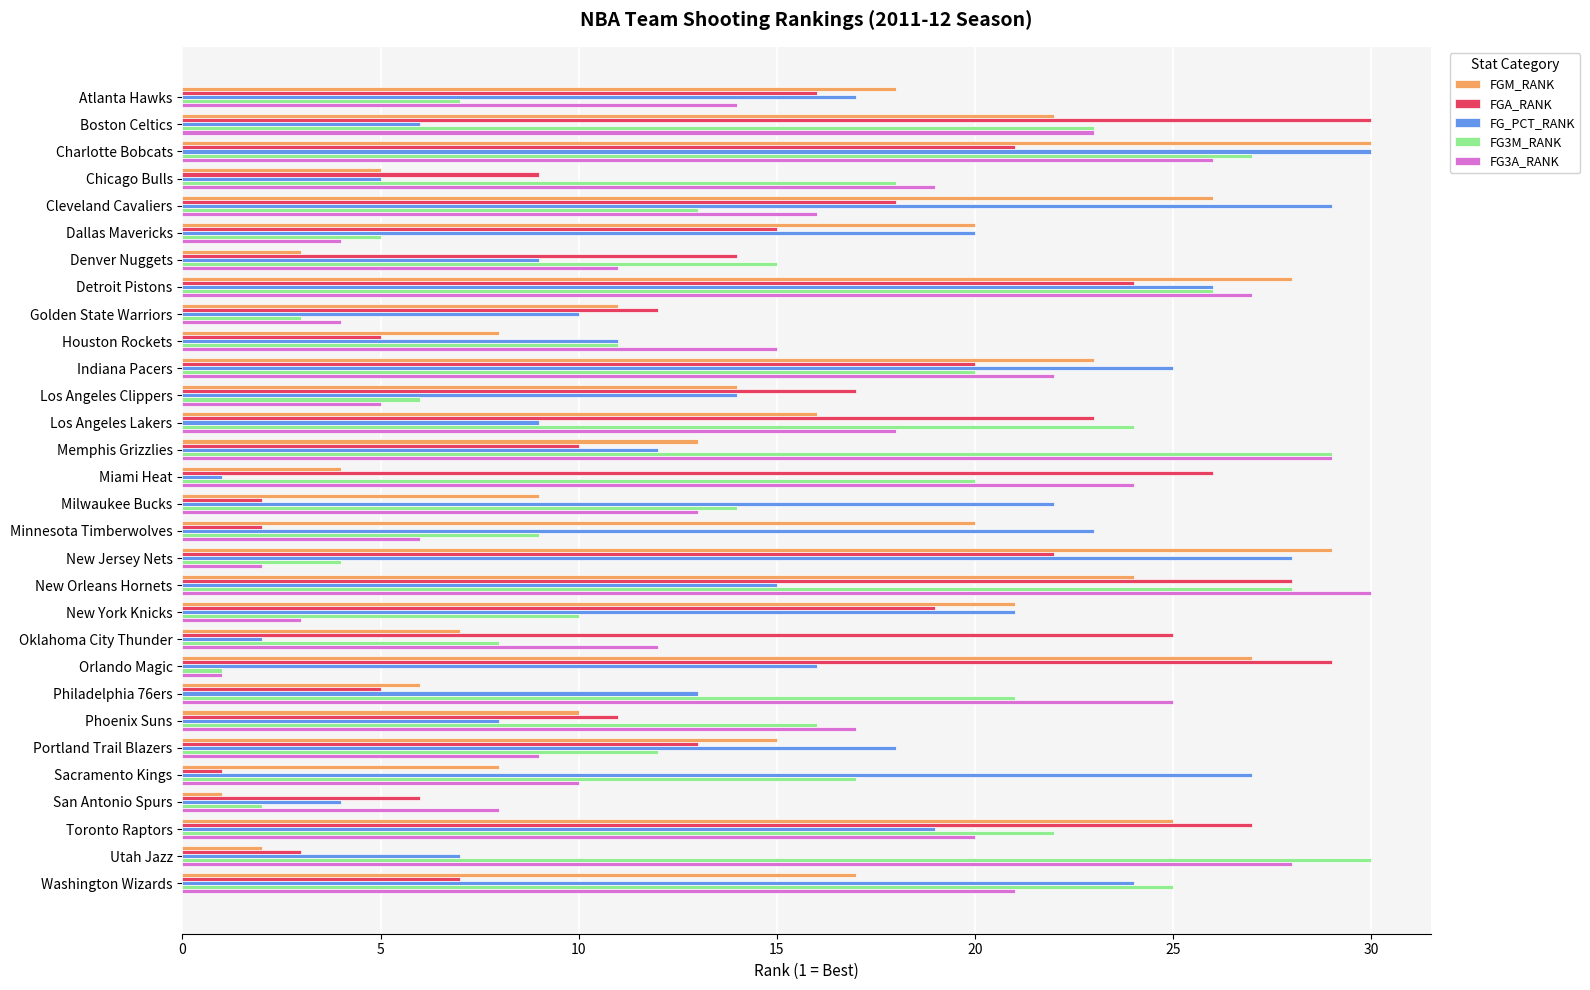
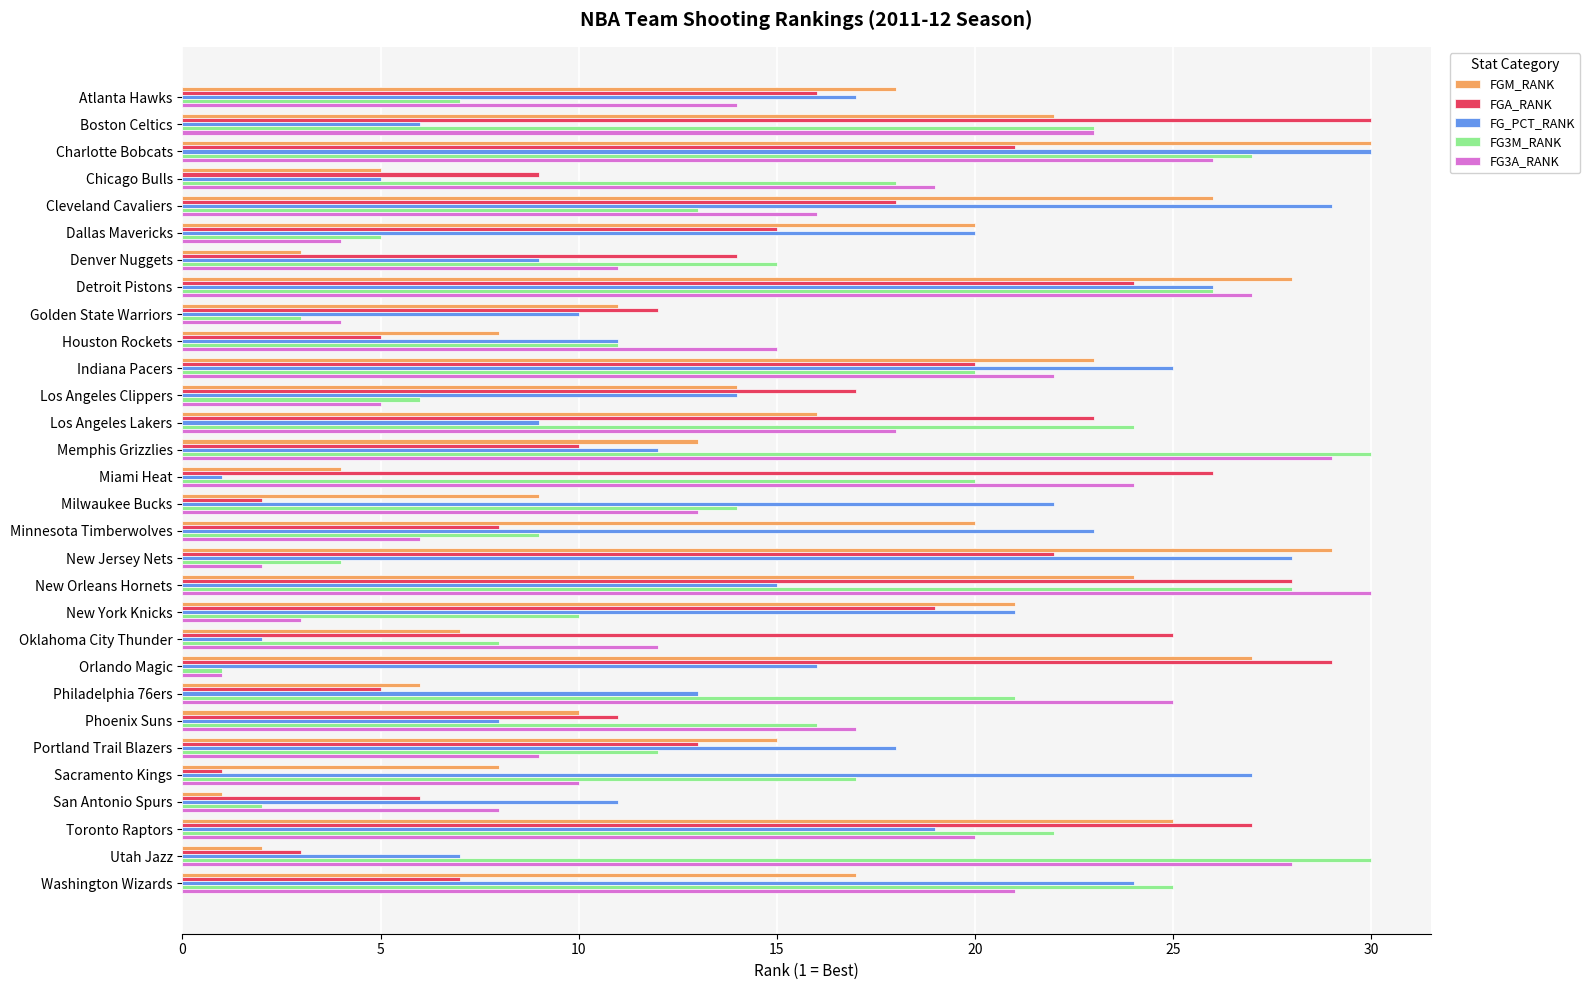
FG3M_RANK, Memphis Grizzlies: 29 -> 30
FGA_RANK, Minnesota Timberwolves: 2 -> 8
FG_PCT_RANK, San Antonio Spurs: 4 -> 11
